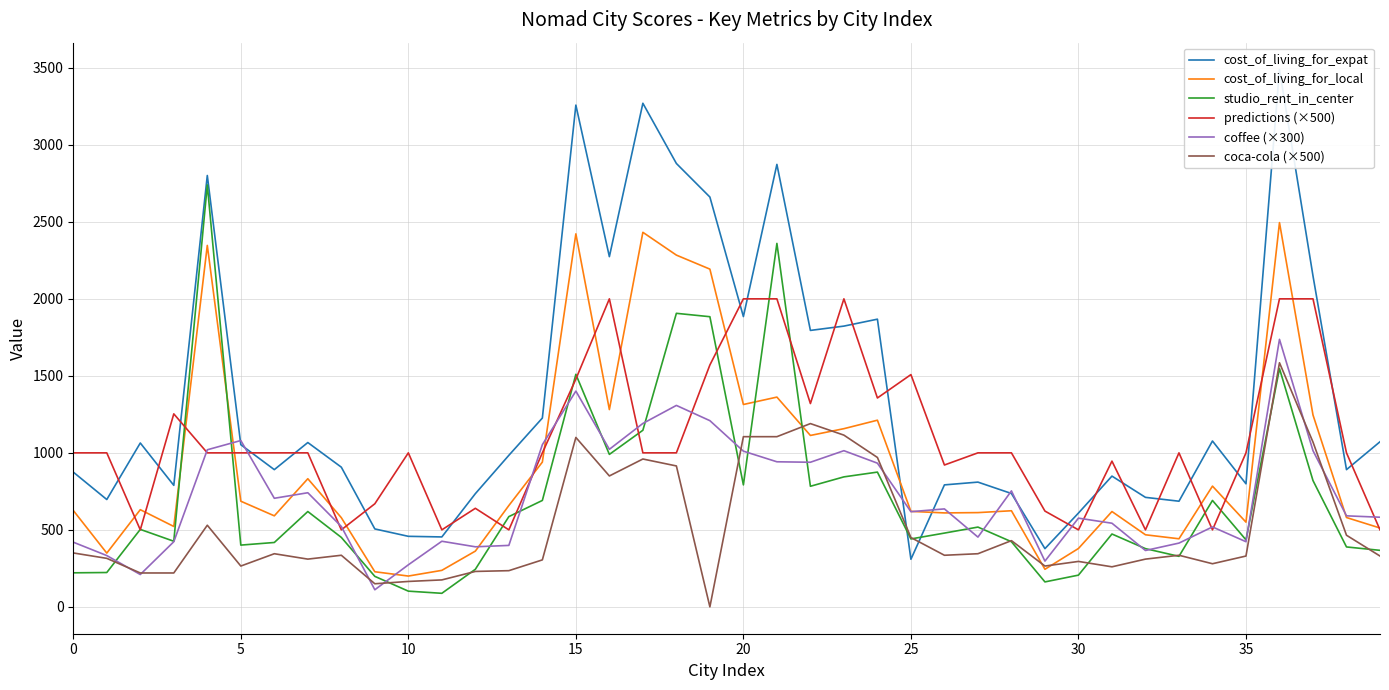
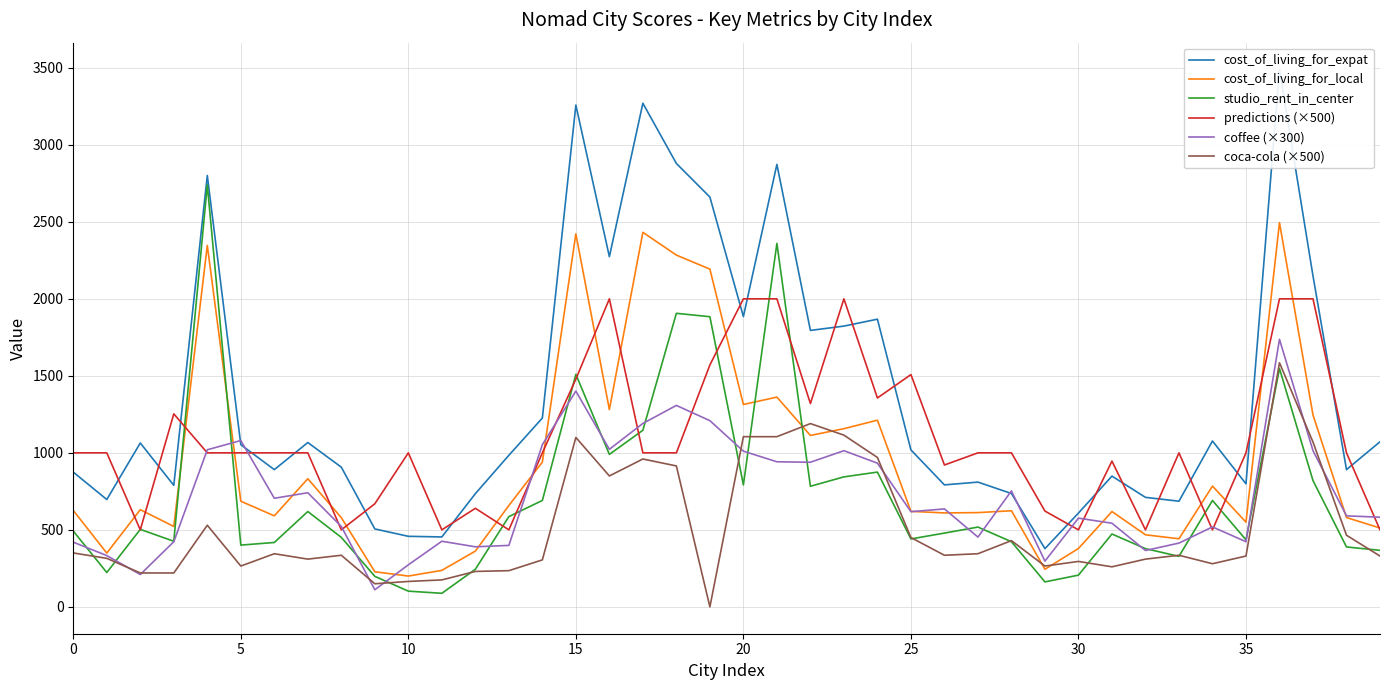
studio_rent_in_center, 0: 220 -> 490
cost_of_living_for_expat, 25: 310 -> 1020
